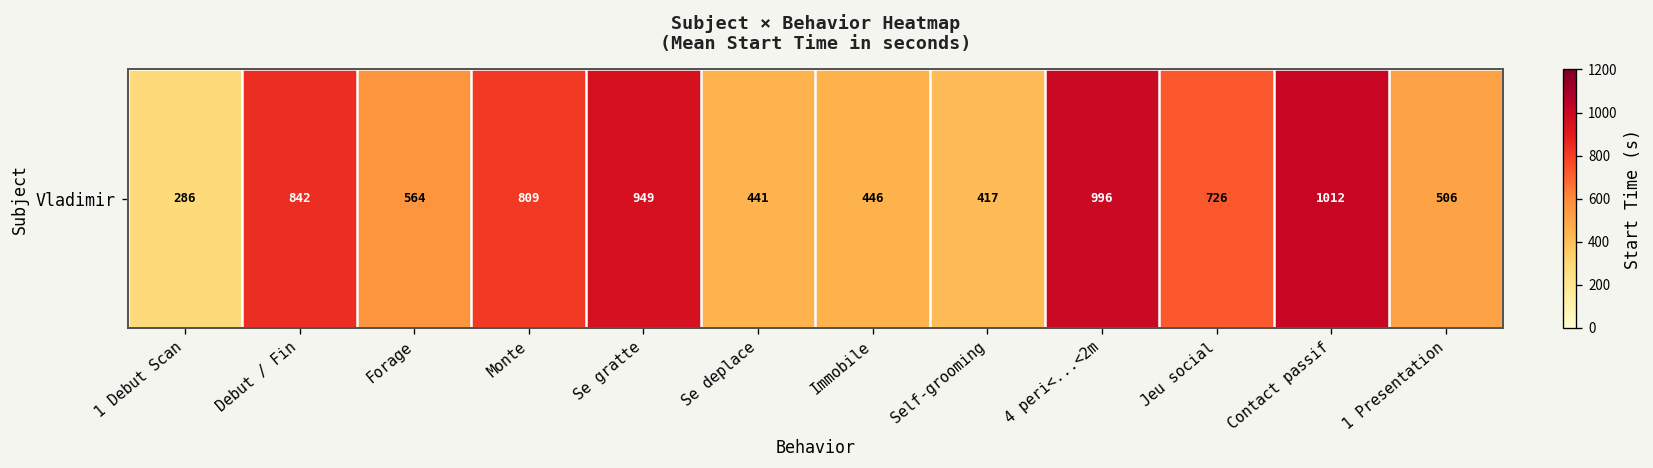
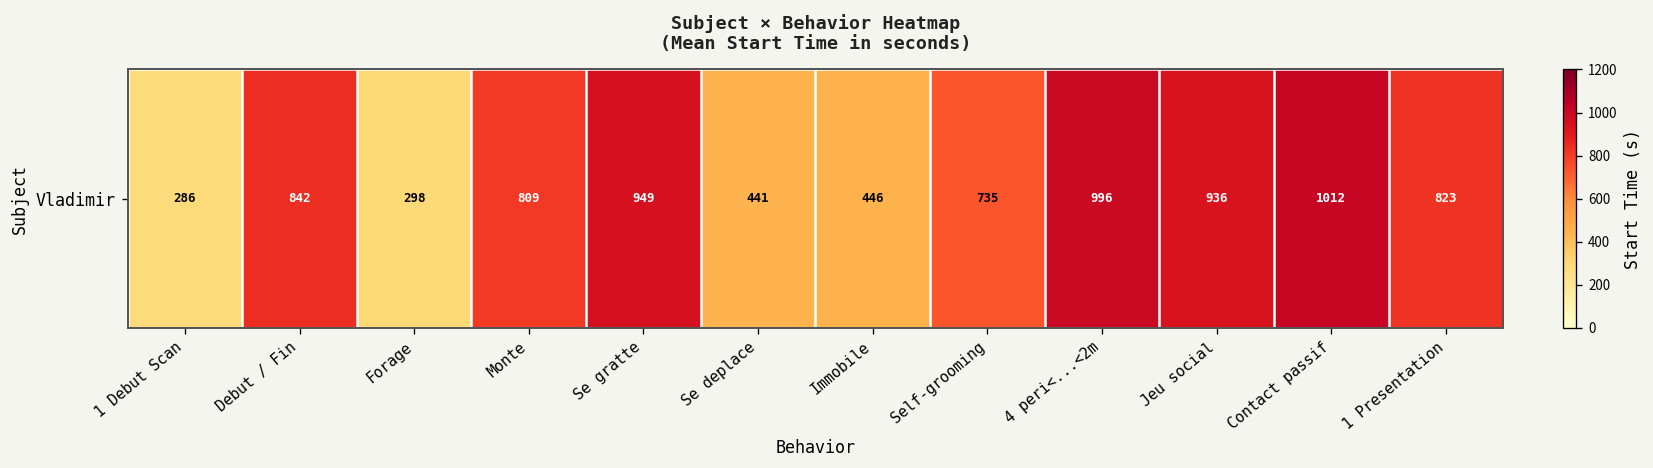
Vladimir, Forage: 564 -> 298
Vladimir, Self-grooming: 417 -> 735
Vladimir, Jeu social: 726 -> 936
Vladimir, 1 Presentation: 506 -> 823
